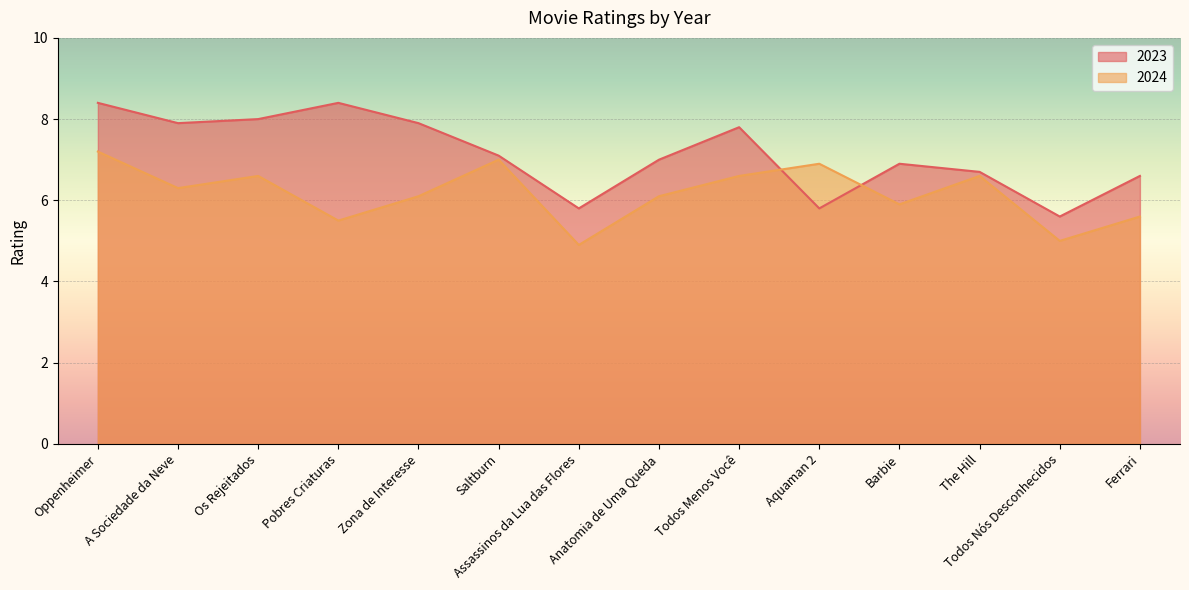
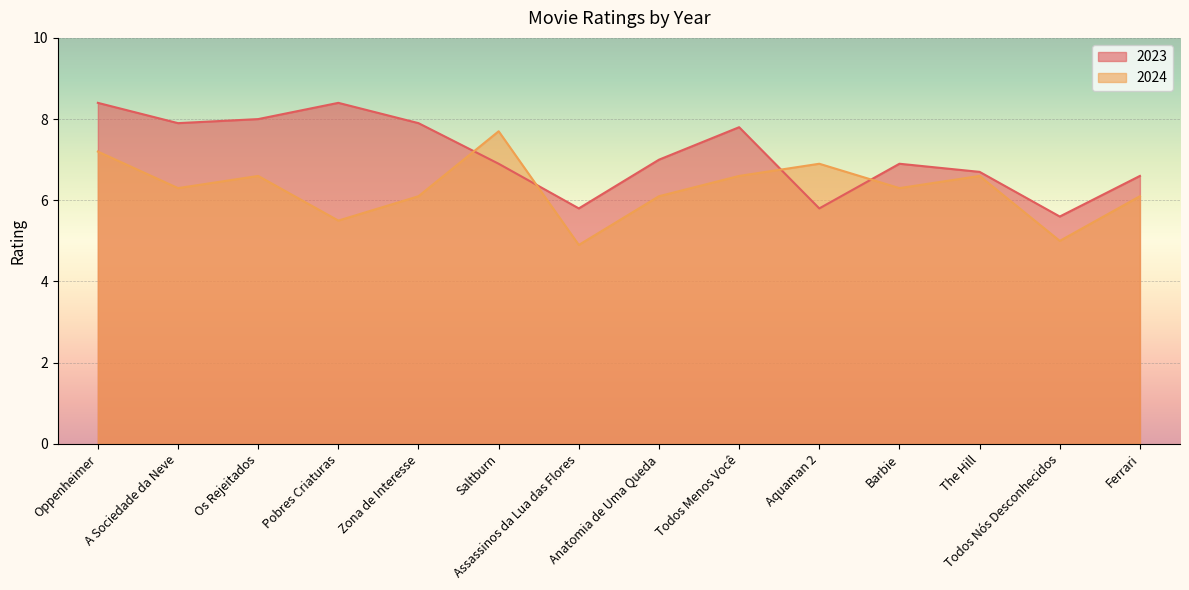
2023, Saltburn: 7.1 -> 6.9
2024, Saltburn: 7.0 -> 7.7
2024, Barbie: 5.9 -> 6.3
2024, Ferrari: 5.6 -> 6.1
